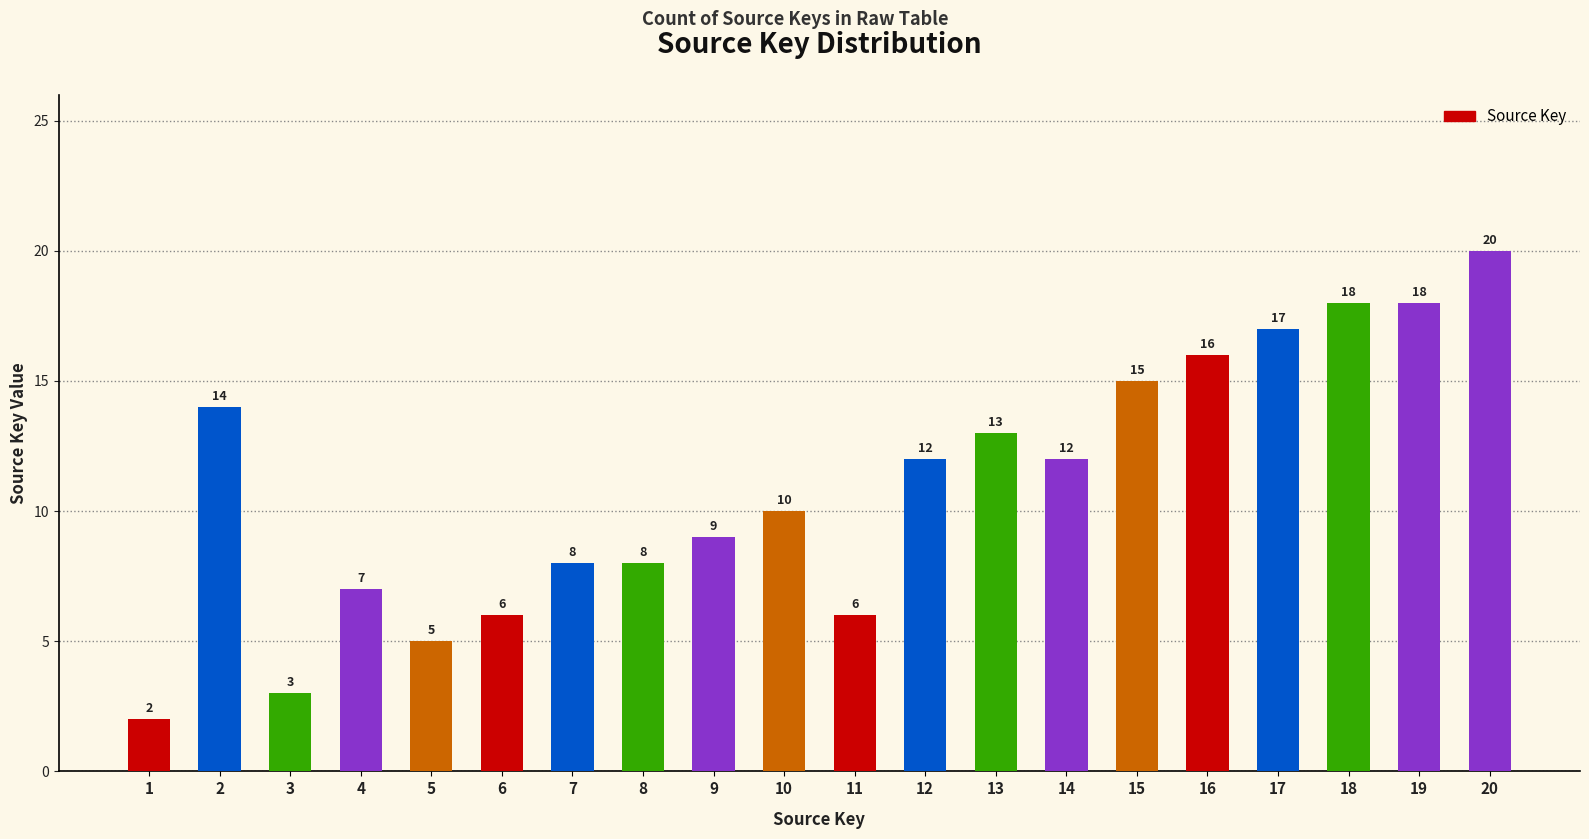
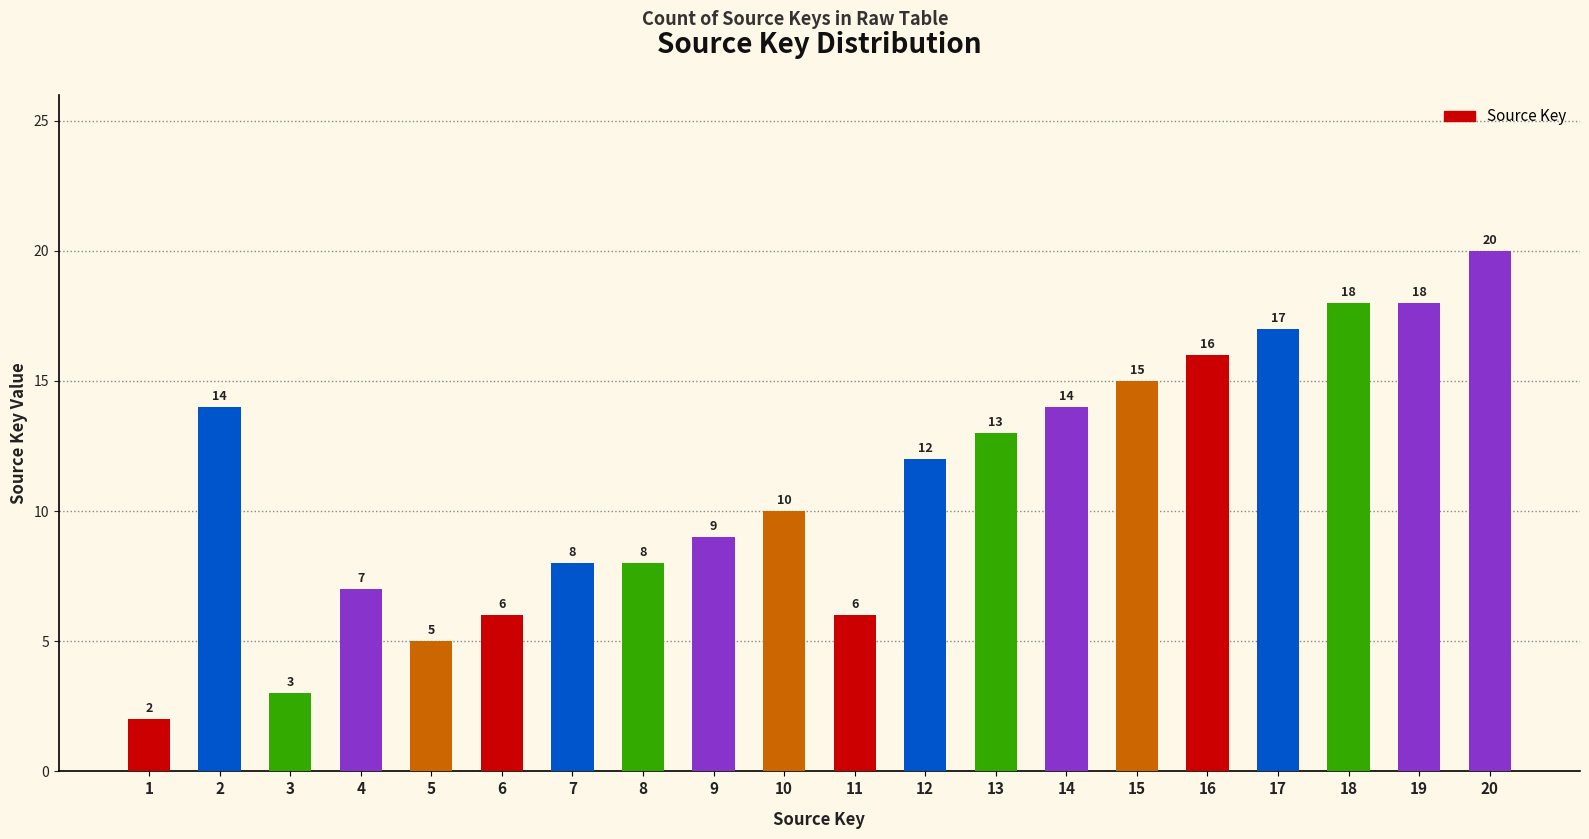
14: 12 -> 14
